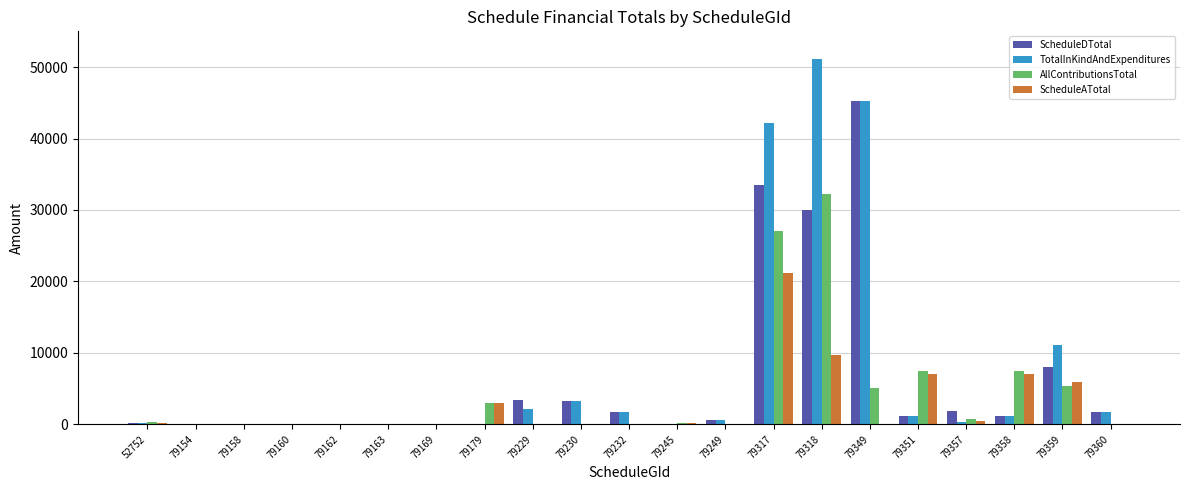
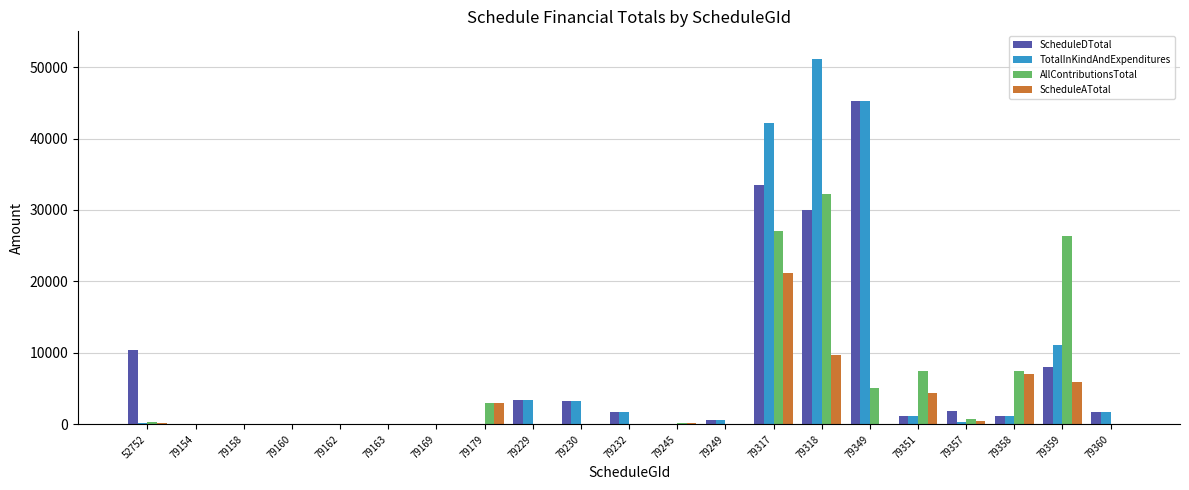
ScheduleDTotal, 52752: 0 -> 10000
TotalInKindAndExpenditures, 79229: 2000 -> 3000
ScheduleATotal, 79351: 7000 -> 4000
AllContributionsTotal, 79359: 5000 -> 26000
